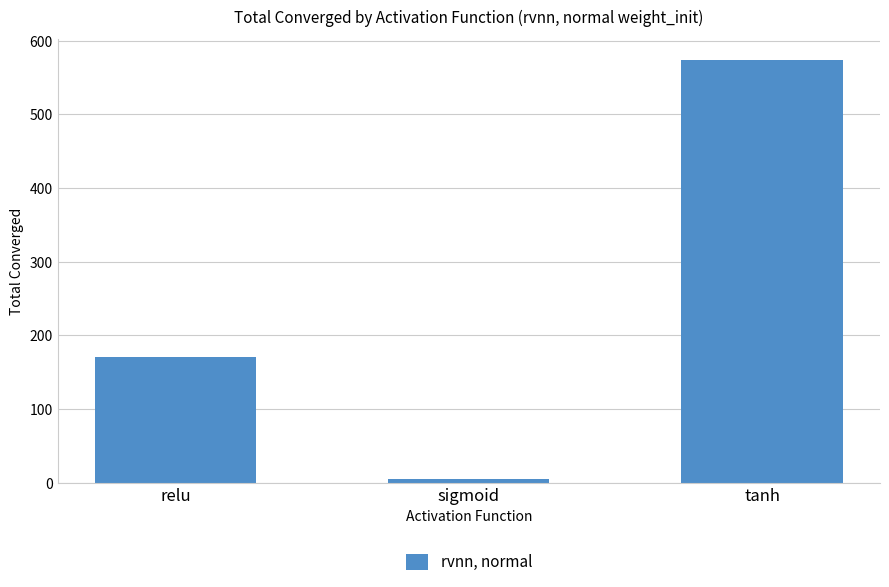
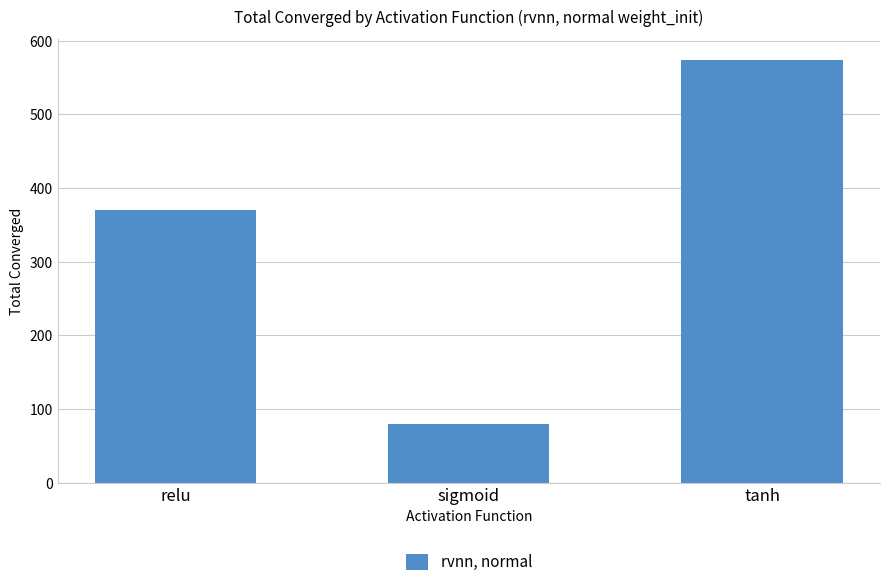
relu: 170 -> 370
sigmoid: 10 -> 80
